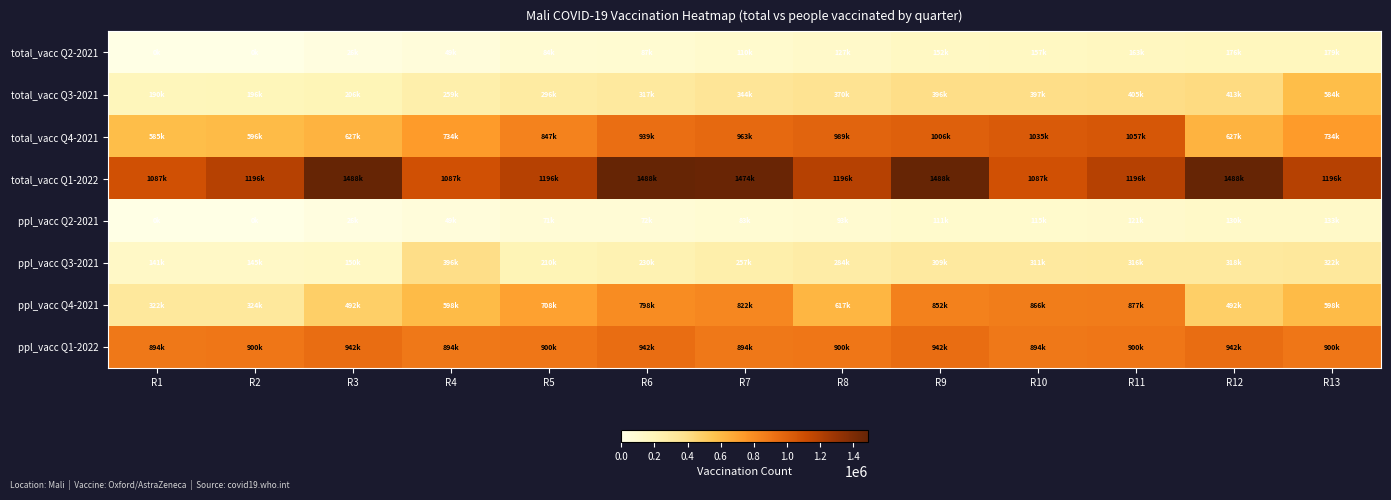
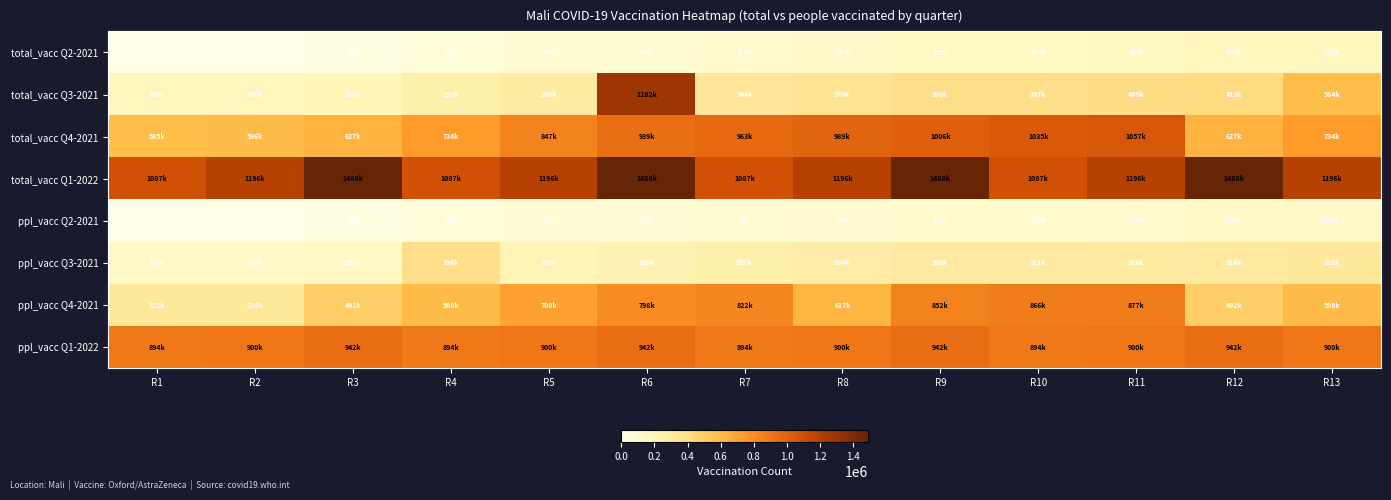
total_vacc Q3-2021, R6: 317k -> 1282k
total_vacc Q1-2022, R7: 1474k -> 1087k
